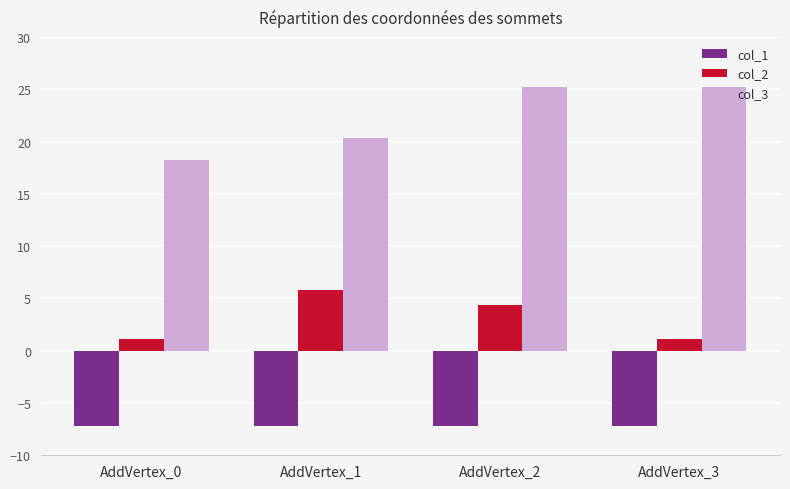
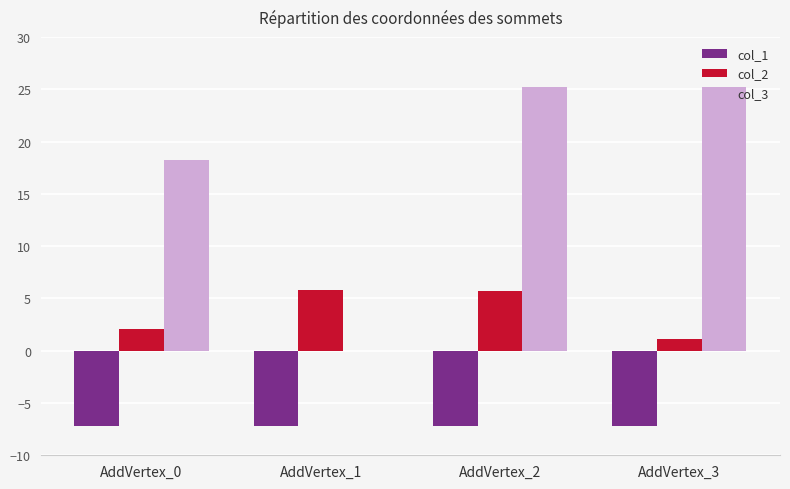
col_2, AddVertex_0: 1.1 -> 2.1
col_3, AddVertex_1: 20.3 -> 0.0
col_2, AddVertex_2: 4.4 -> 5.7
